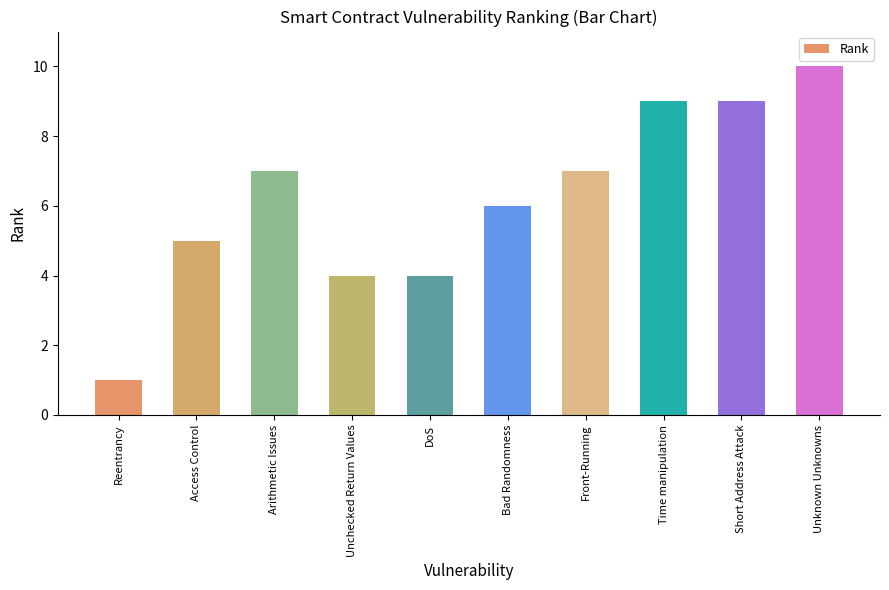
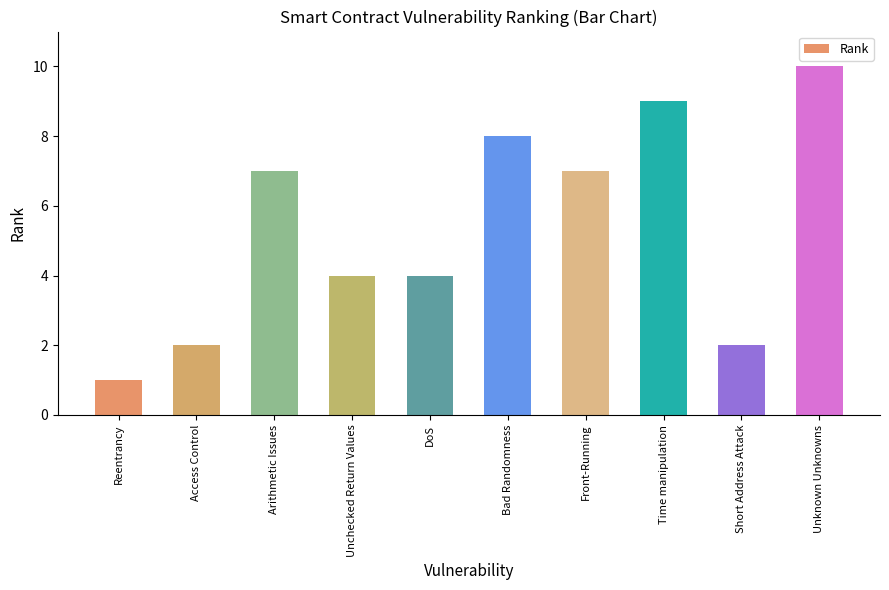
Access Control: 5 -> 2
Bad Randomness: 6 -> 8
Short Address Attack: 9 -> 2
